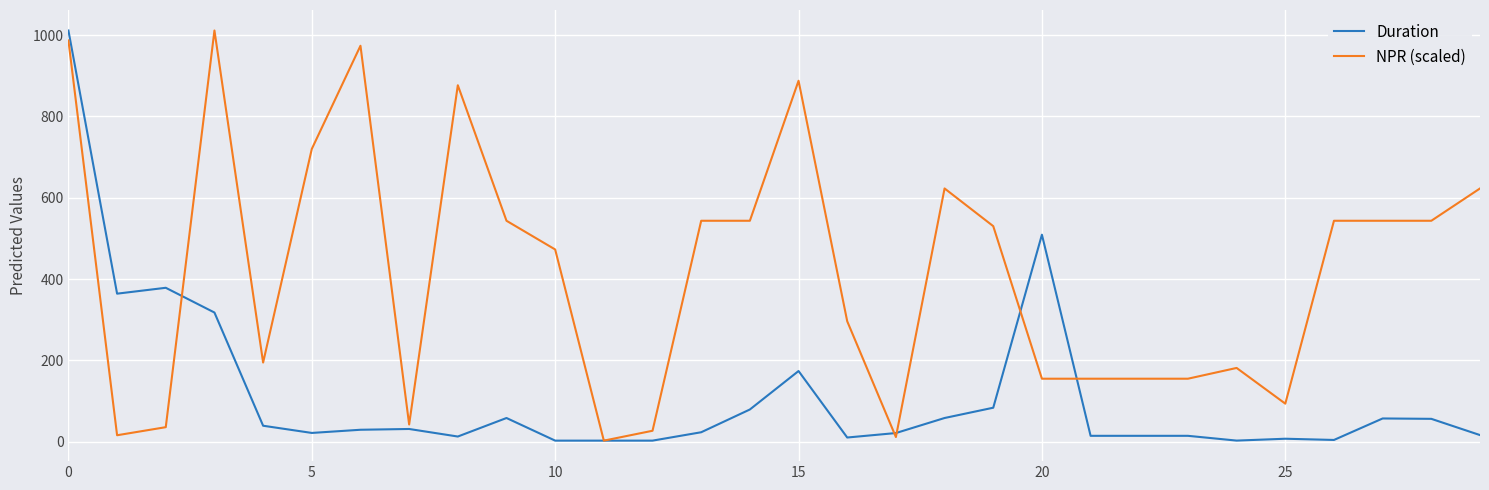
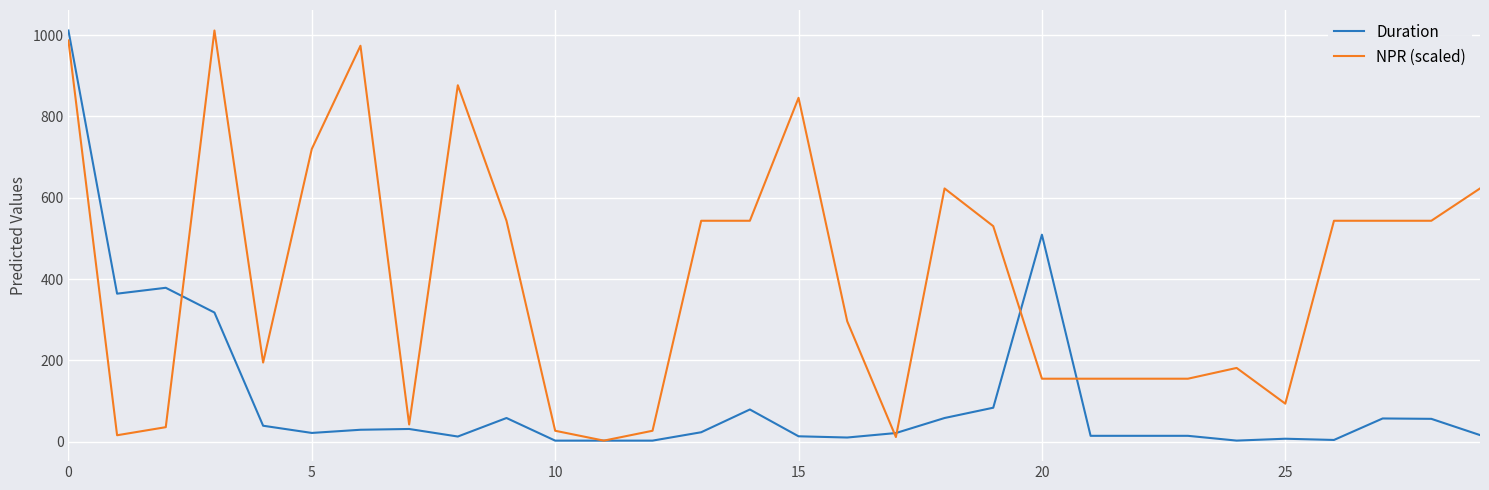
NPR (scaled), 10: 470 -> 30
Duration, 15: 170 -> 10
NPR (scaled), 15: 890 -> 850
